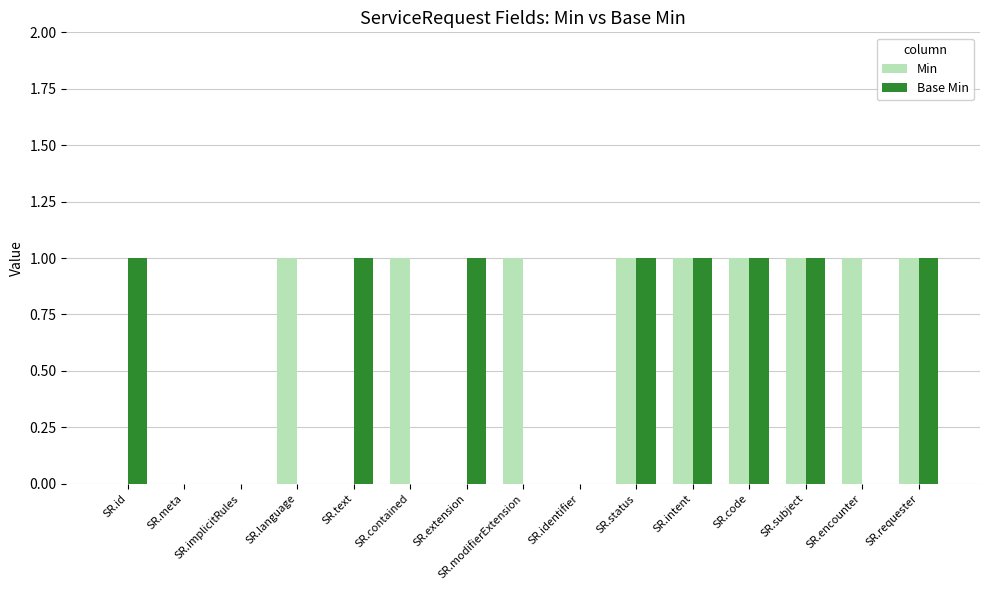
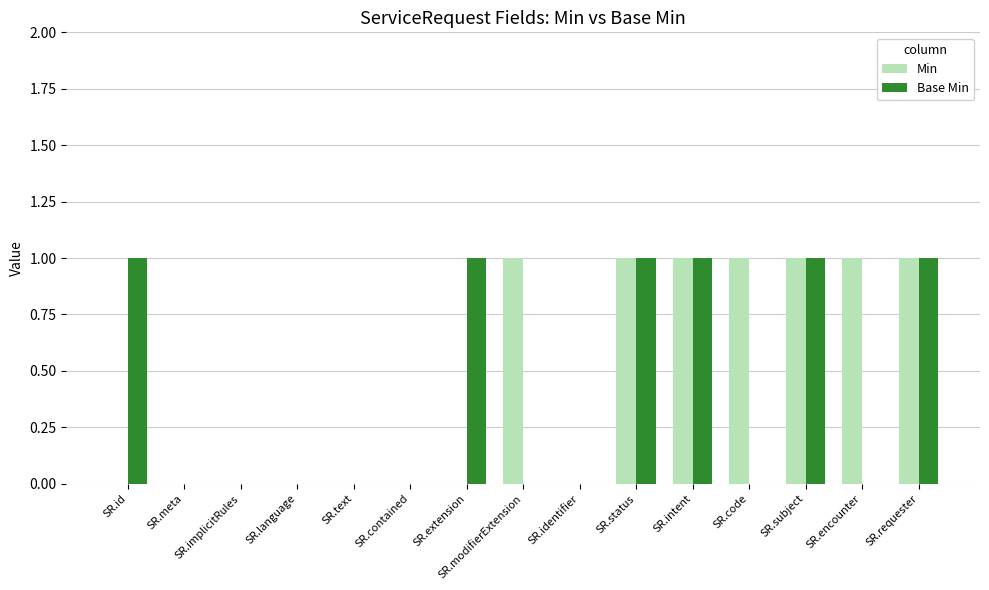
Min, SR.language: 1 -> 0
Base Min, SR.text: 1 -> 0
Min, SR.contained: 1 -> 0
Base Min, SR.code: 1 -> 0
